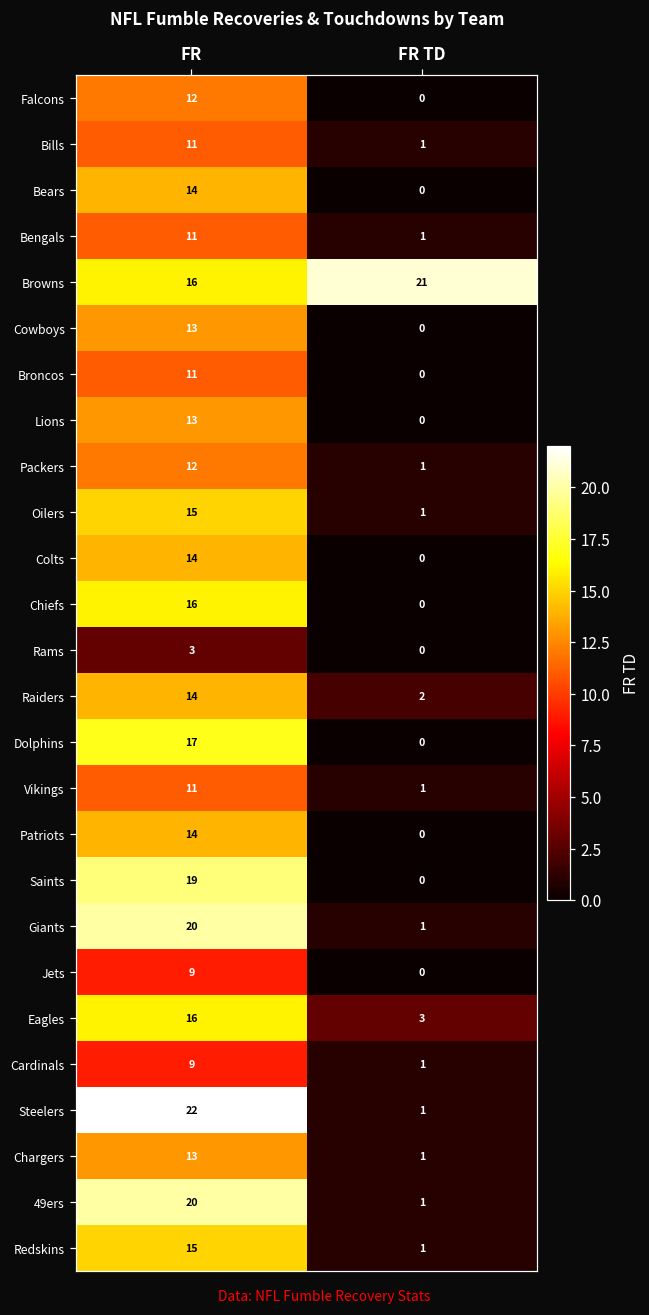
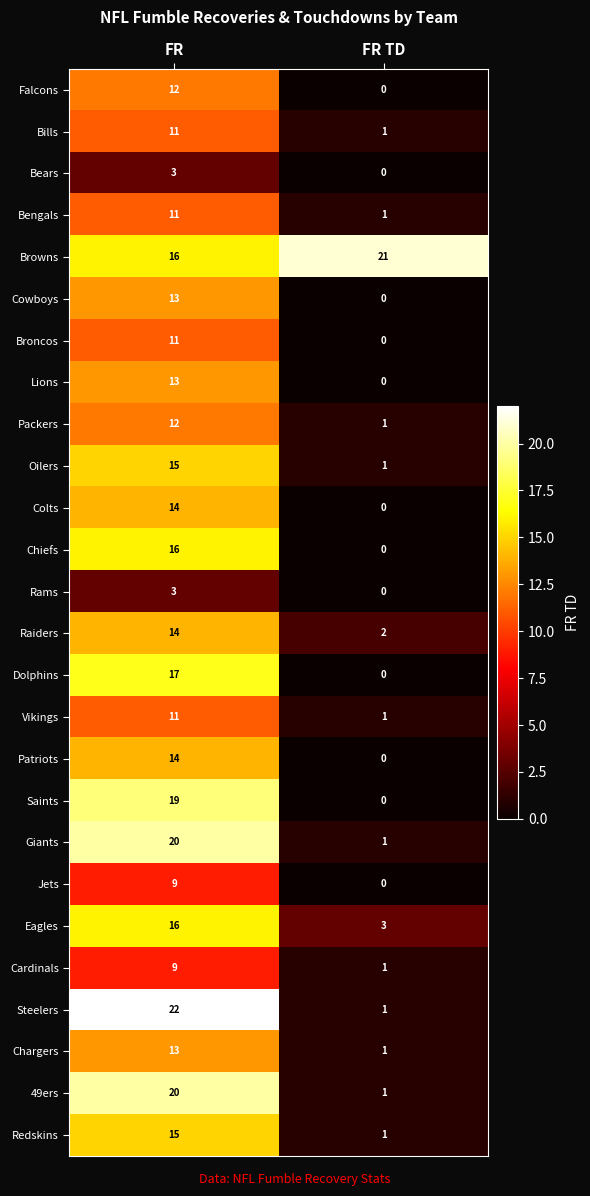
Bears, FR: 14 -> 3
